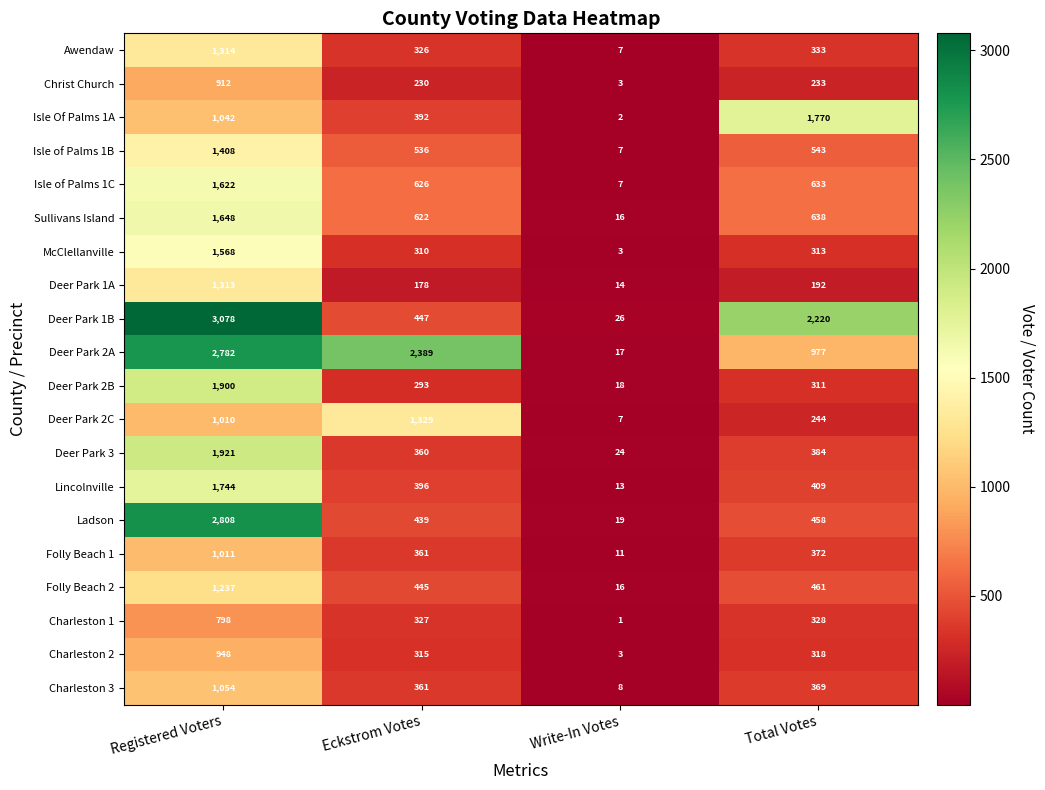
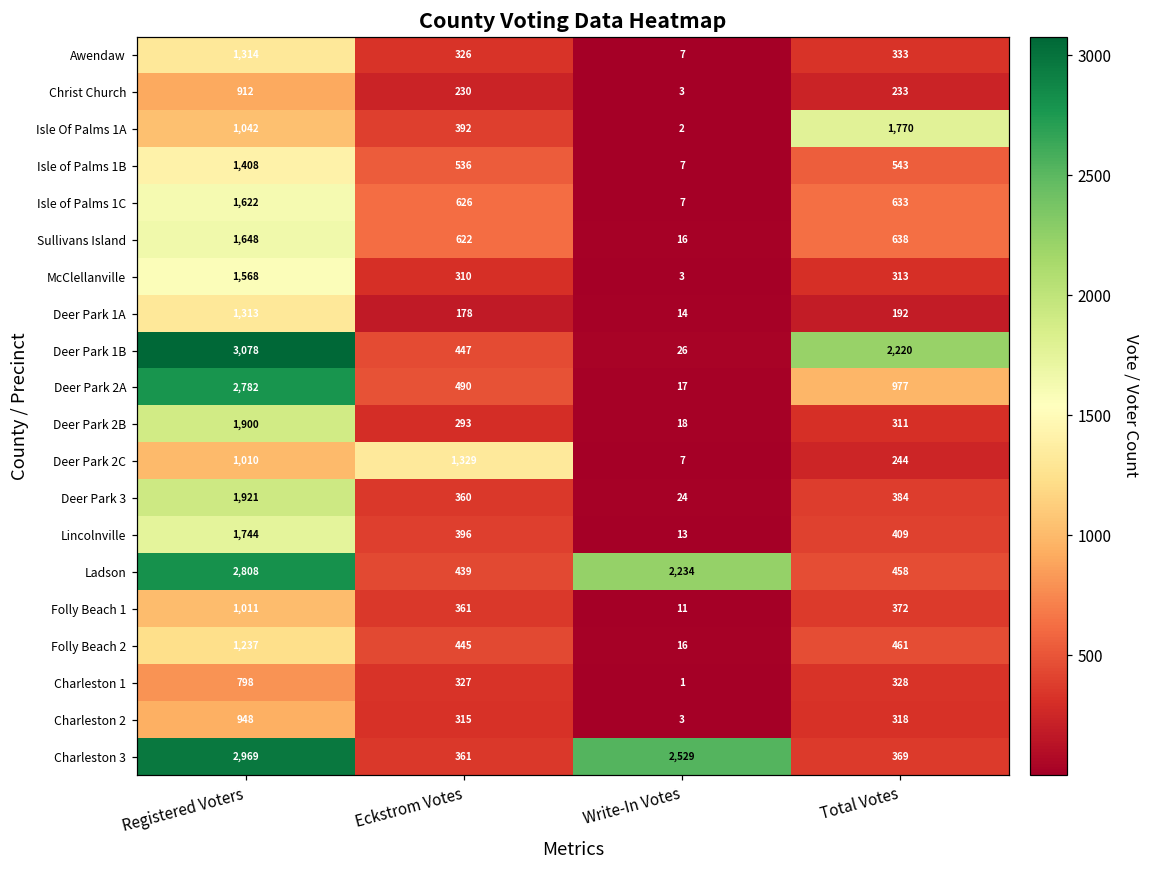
Deer Park 2A, Eckstrom Votes: 2,389 -> 490
Ladson, Write-In Votes: 19 -> 2,234
Charleston 3, Registered Voters: 1,054 -> 2,969
Charleston 3, Write-In Votes: 8 -> 2,529
